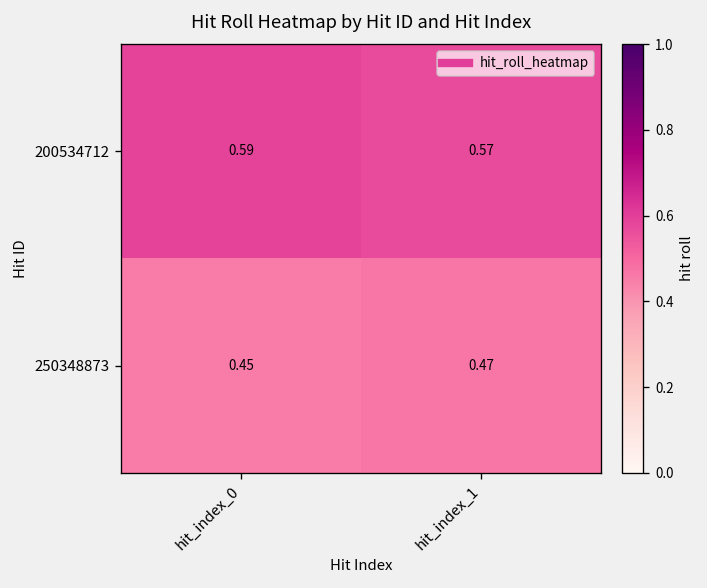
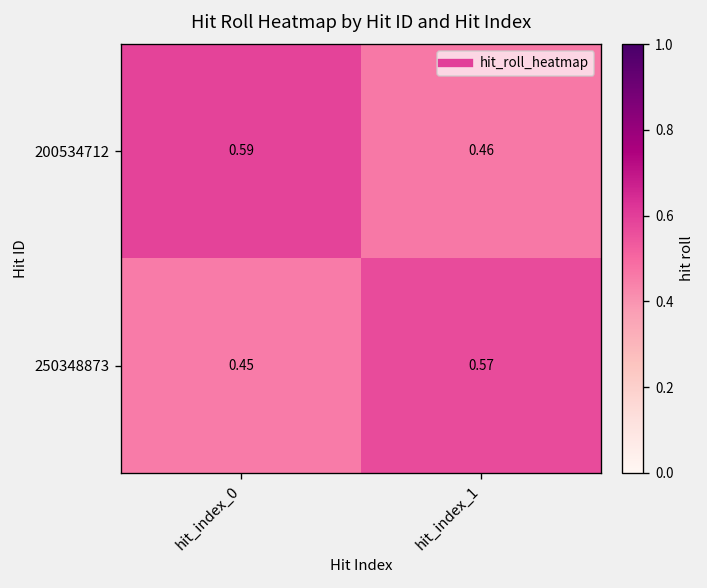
200534712, hit_index_1: 0.57 -> 0.46
250348873, hit_index_1: 0.47 -> 0.57
